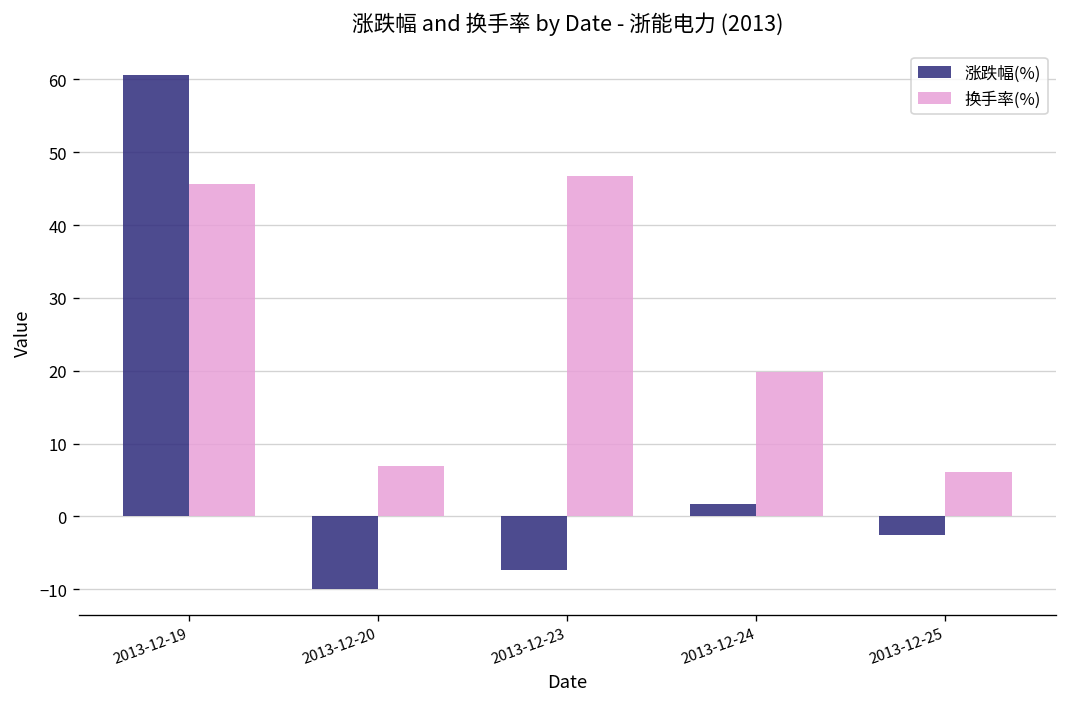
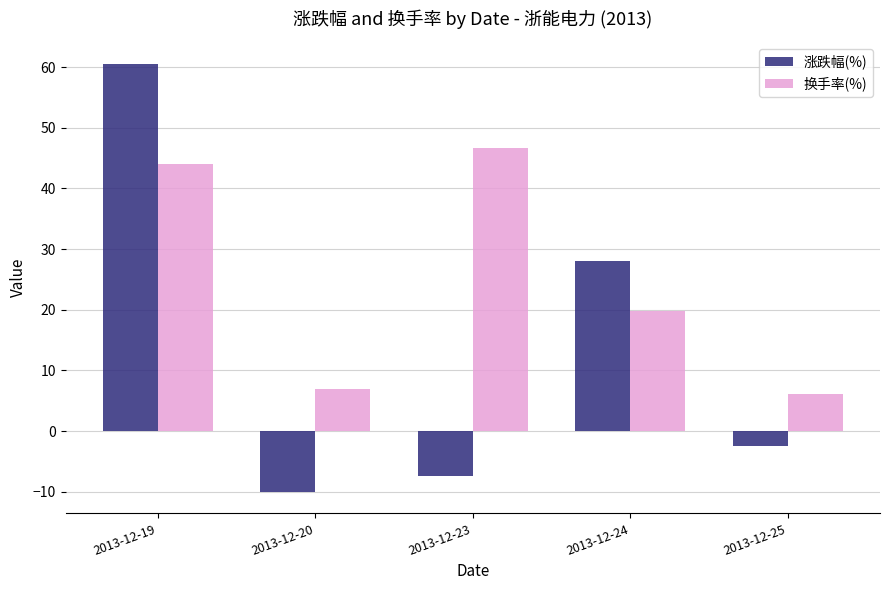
换手率(%), 2013-12-19: 46 -> 44
涨跌幅(%), 2013-12-24: 2 -> 28
